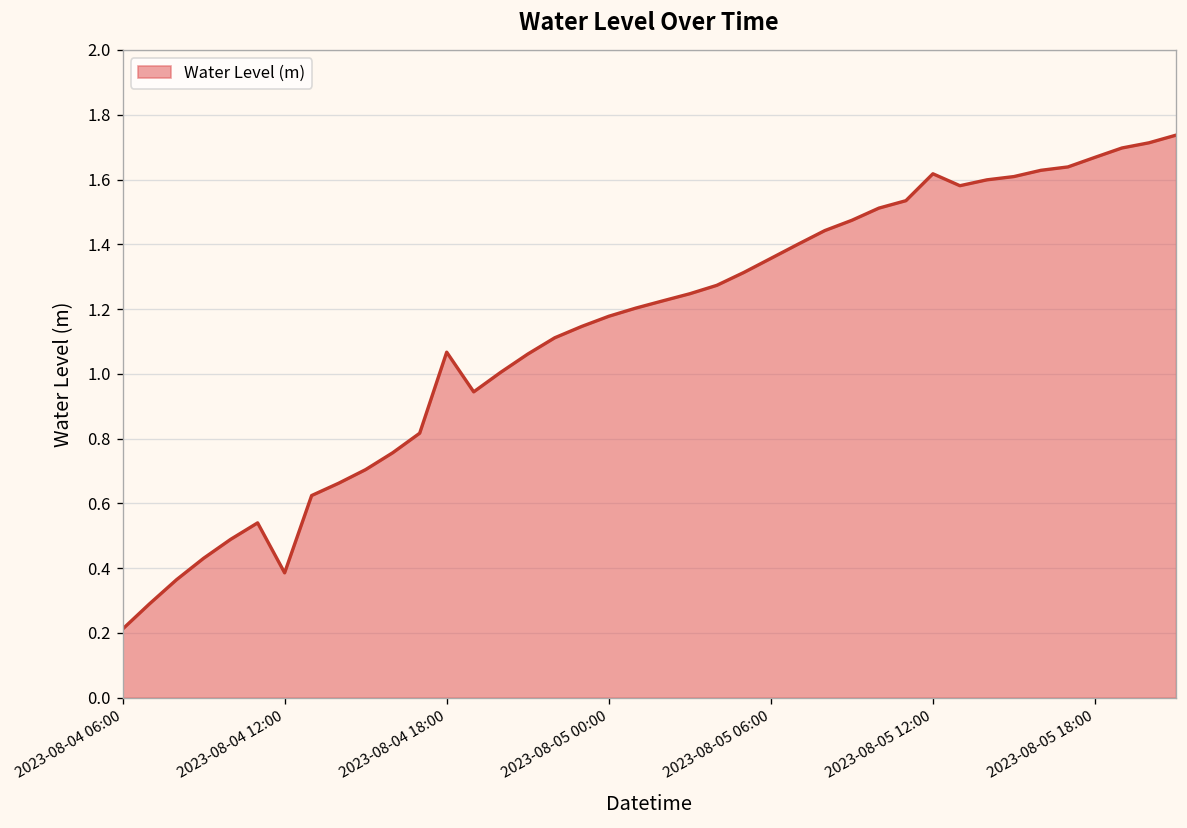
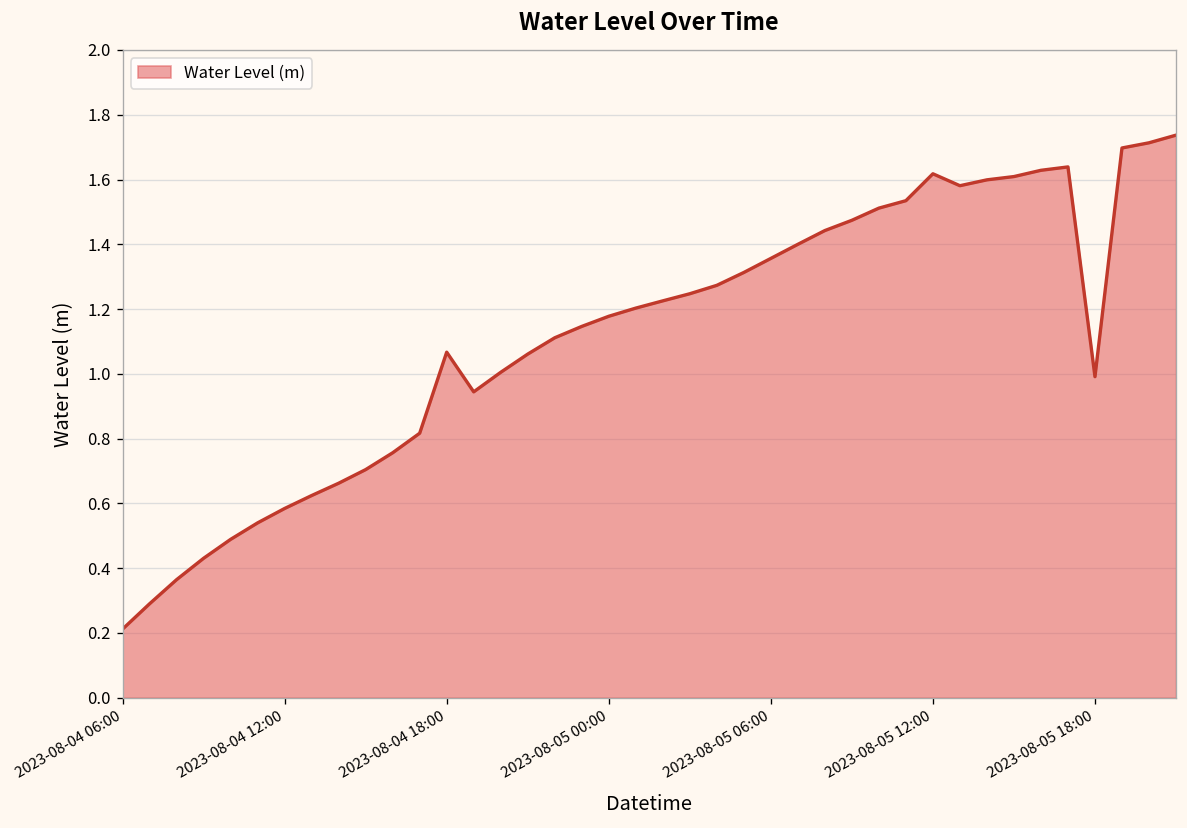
2023-08-04 12:00: 0.39 -> 0.58
2023-08-05 18:00: 1.67 -> 0.99
